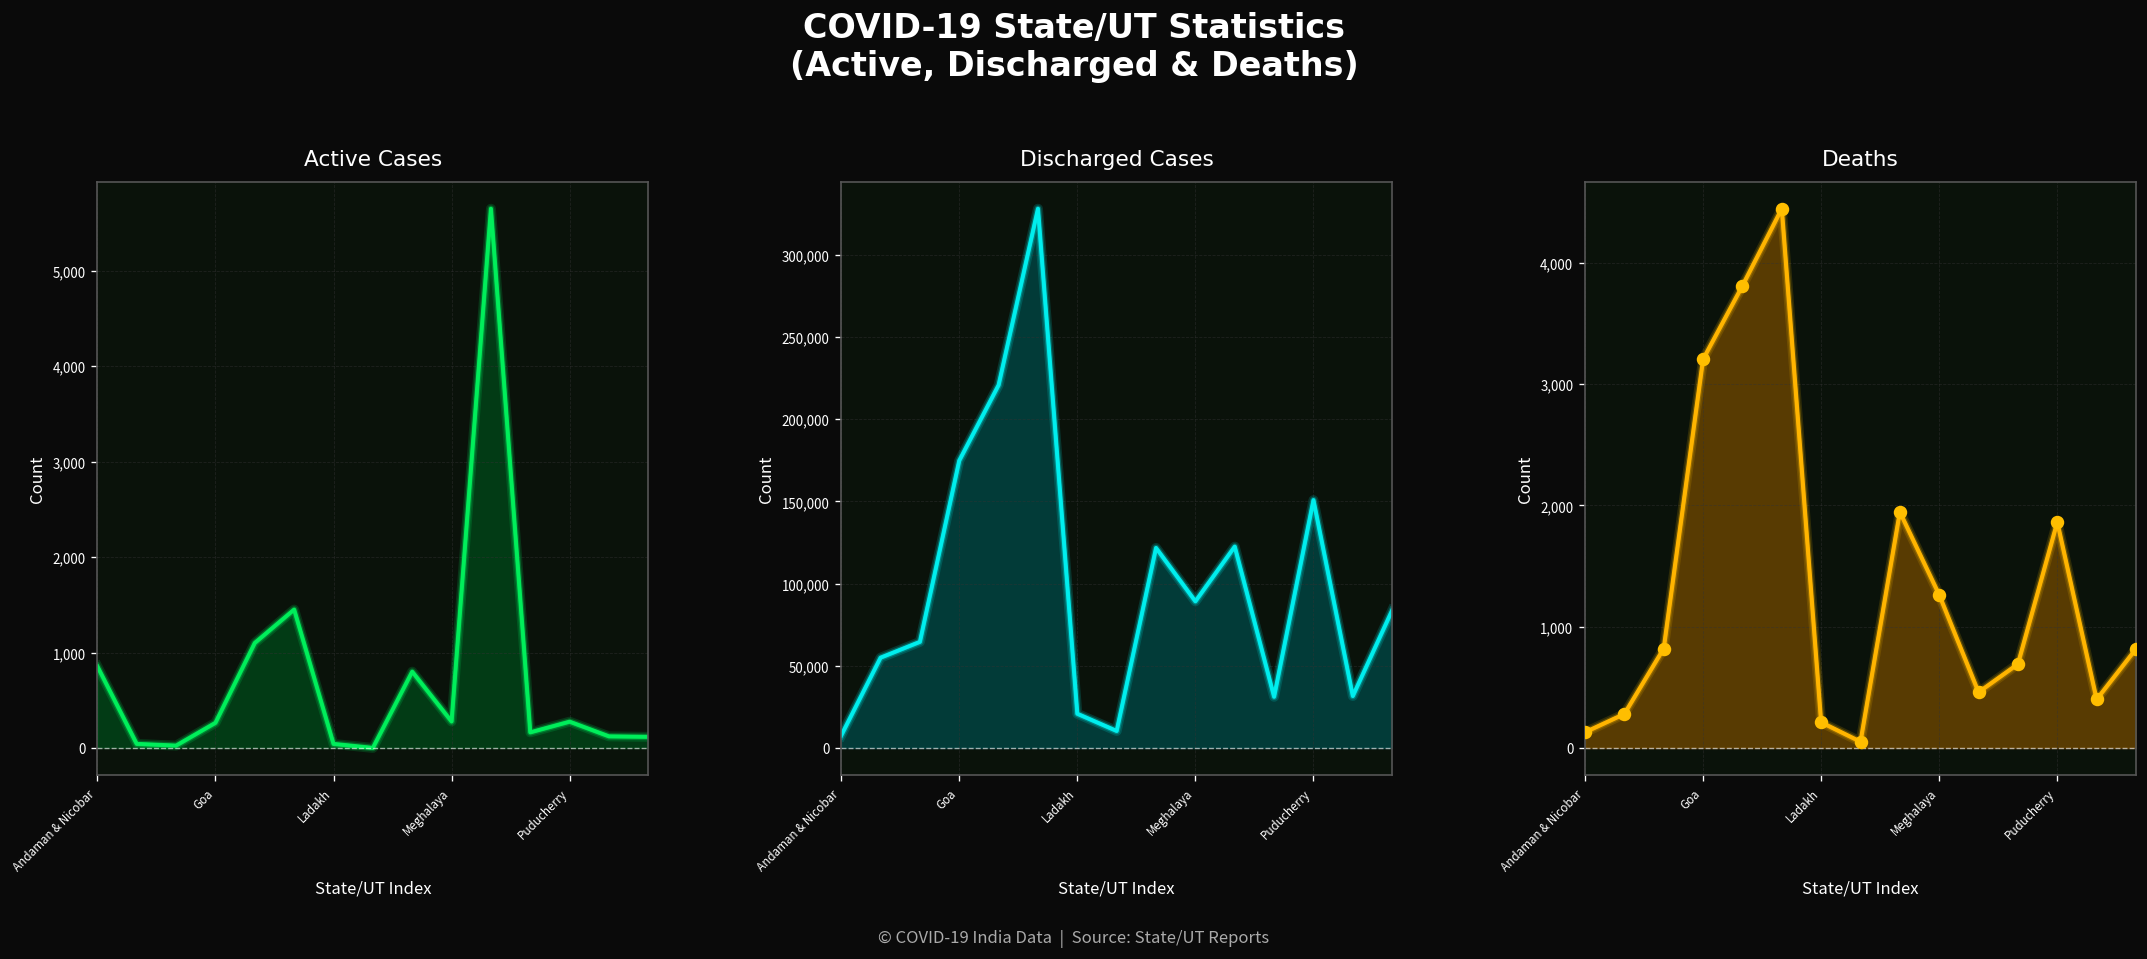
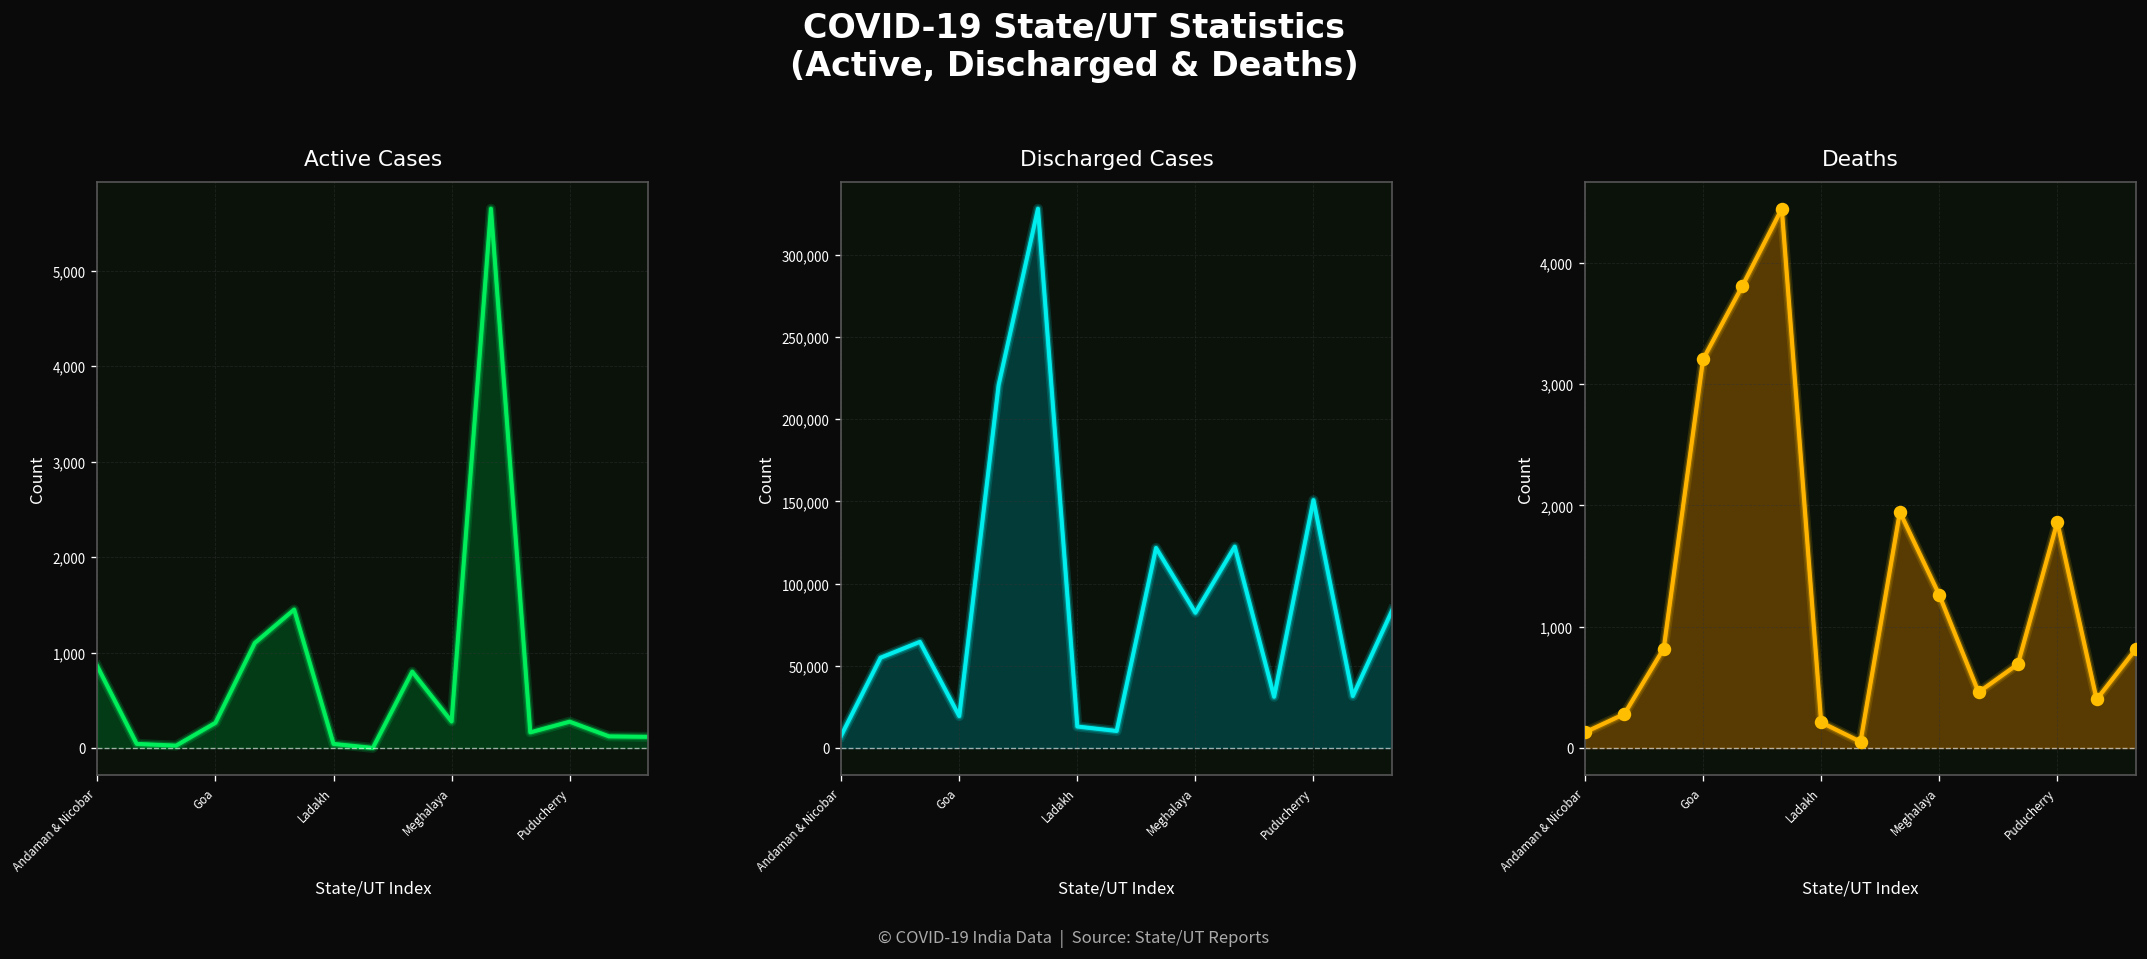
Discharged Cases, Goa: 175,000 -> 19,000
Discharged Cases, Ladakh: 21,000 -> 13,000
Discharged Cases, Meghalaya: 89,000 -> 82,000
